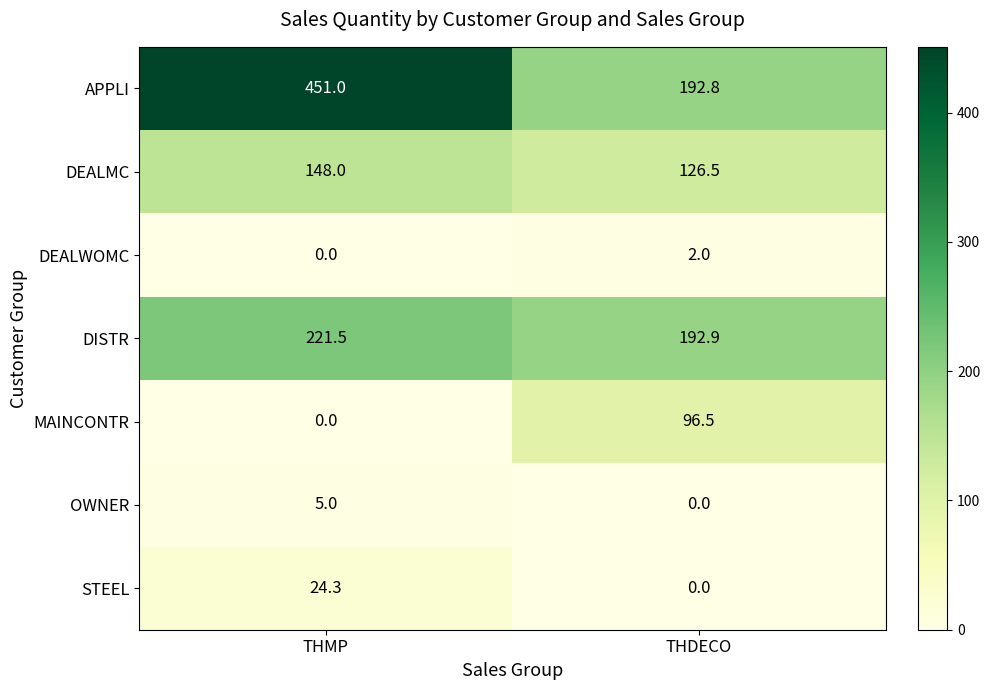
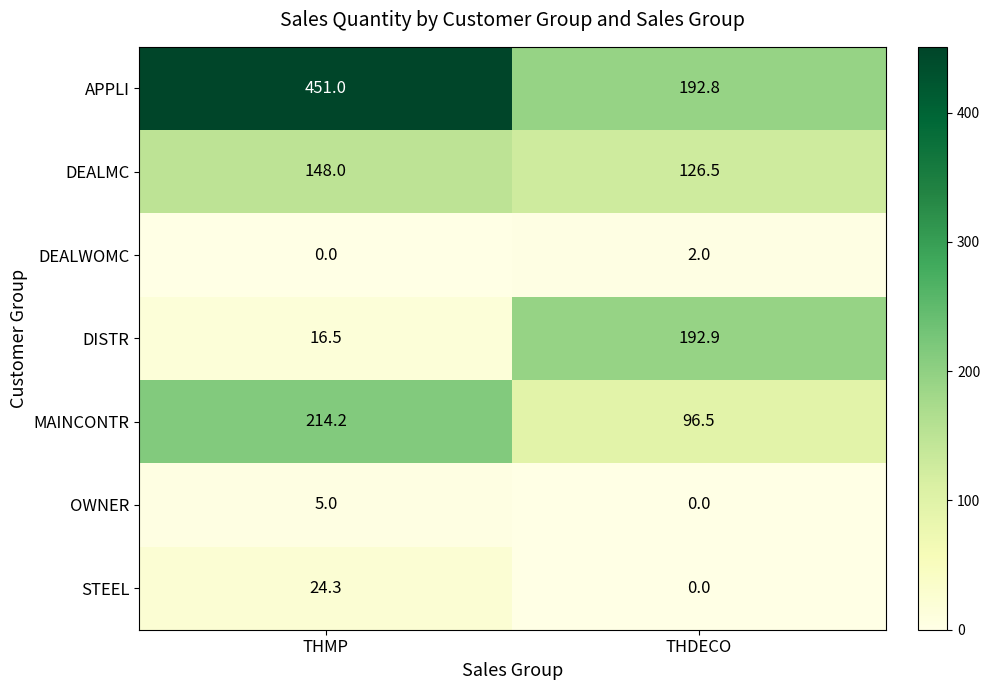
DISTR, THMP: 221.5 -> 16.5
MAINCONTR, THMP: 0.0 -> 214.2
